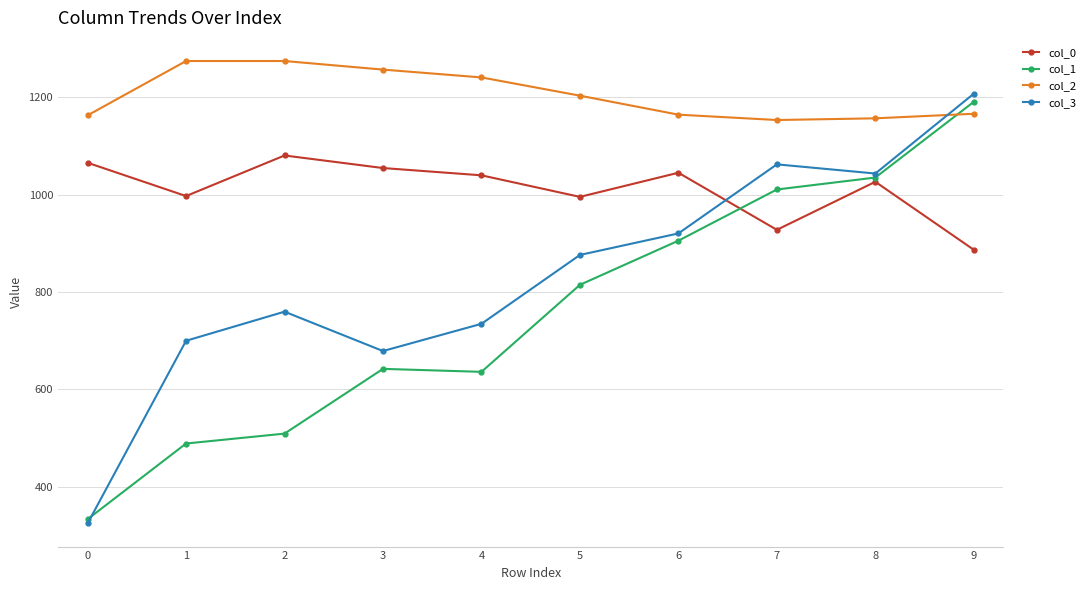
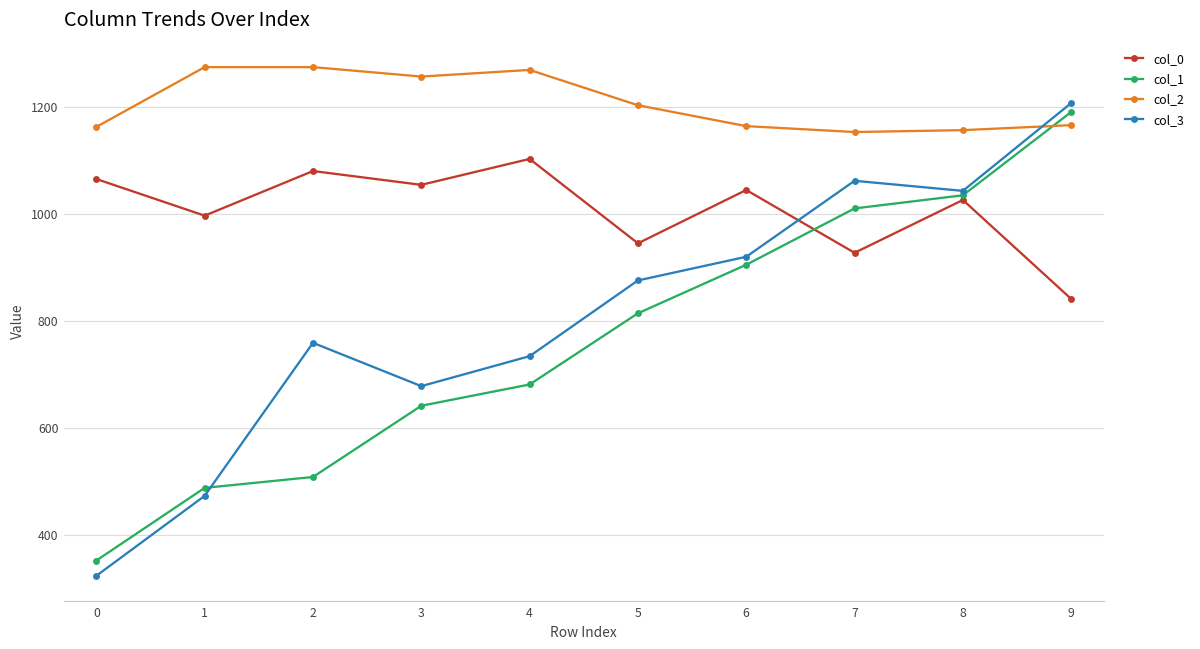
col_1, 0: 330 -> 350
col_3, 1: 700 -> 470
col_0, 4: 1040 -> 1100
col_1, 4: 640 -> 680
col_2, 4: 1240 -> 1270
col_0, 5: 1000 -> 950
col_0, 9: 890 -> 840
